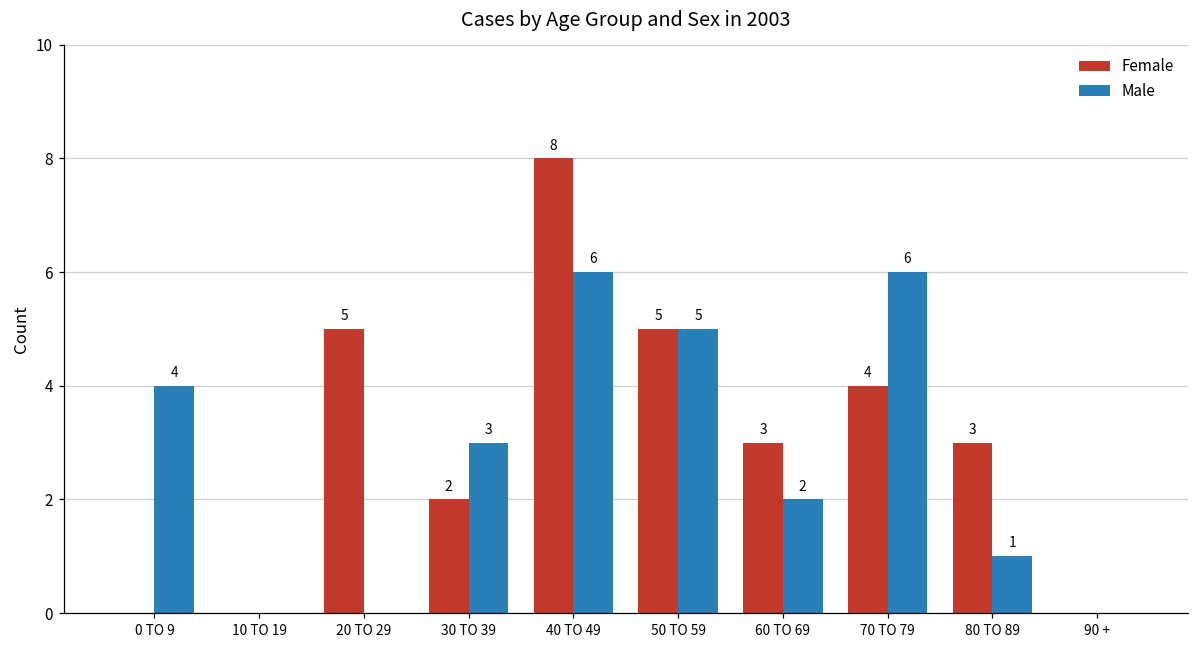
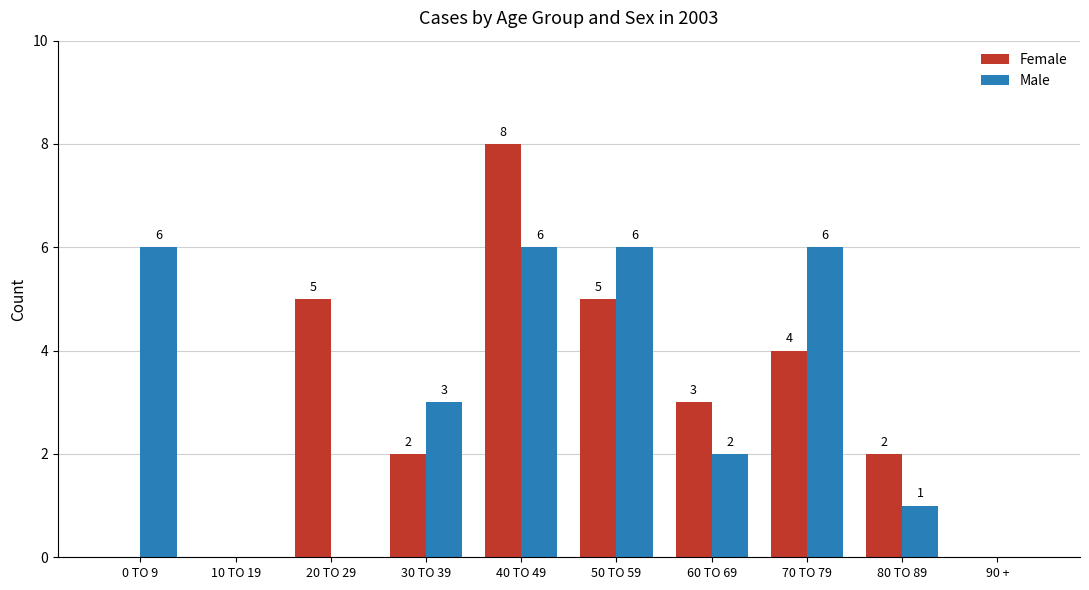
Male, 0 TO 9: 4 -> 6
Male, 50 TO 59: 5 -> 6
Female, 80 TO 89: 3 -> 2
